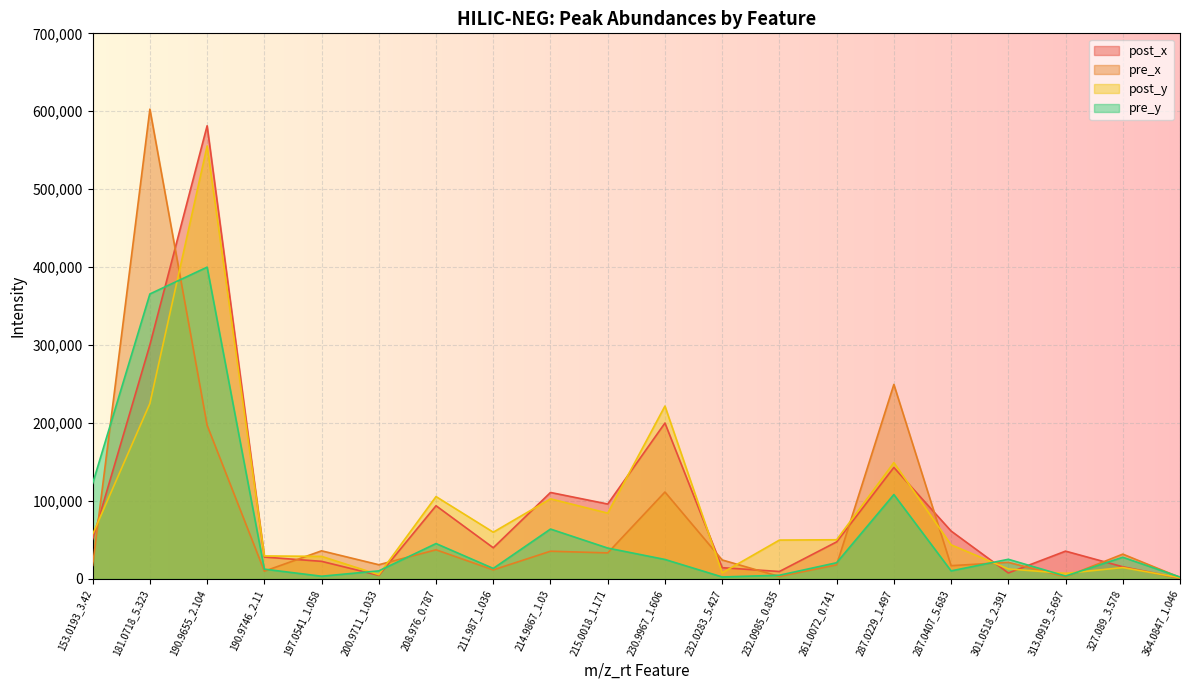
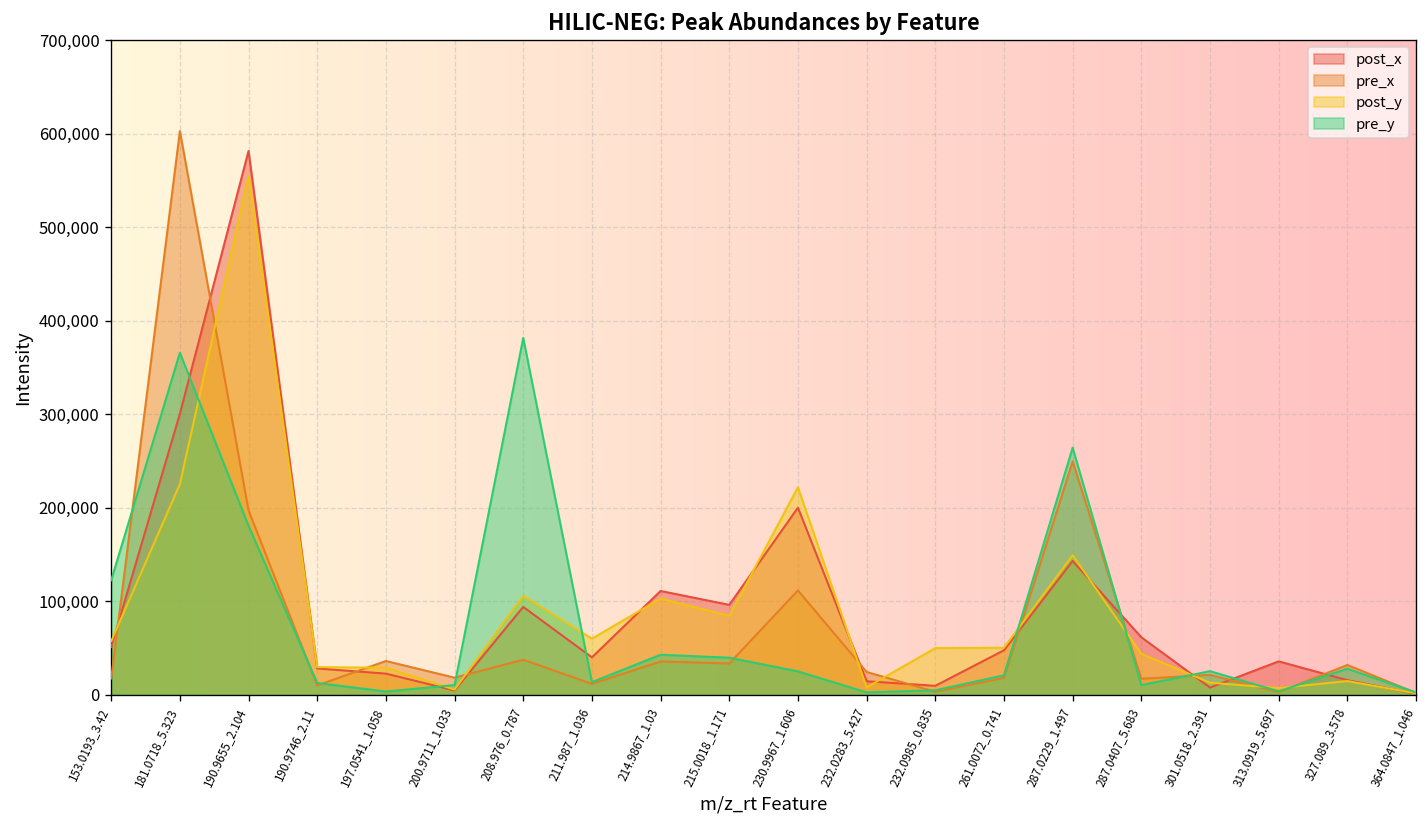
pre_y, 190.9655_2.104: 400,000 -> 180,000
pre_y, 208.976_0.787: 50,000 -> 380,000
pre_y, 214.9867_1.03: 60,000 -> 40,000
pre_y, 287.0229_1.497: 110,000 -> 260,000
